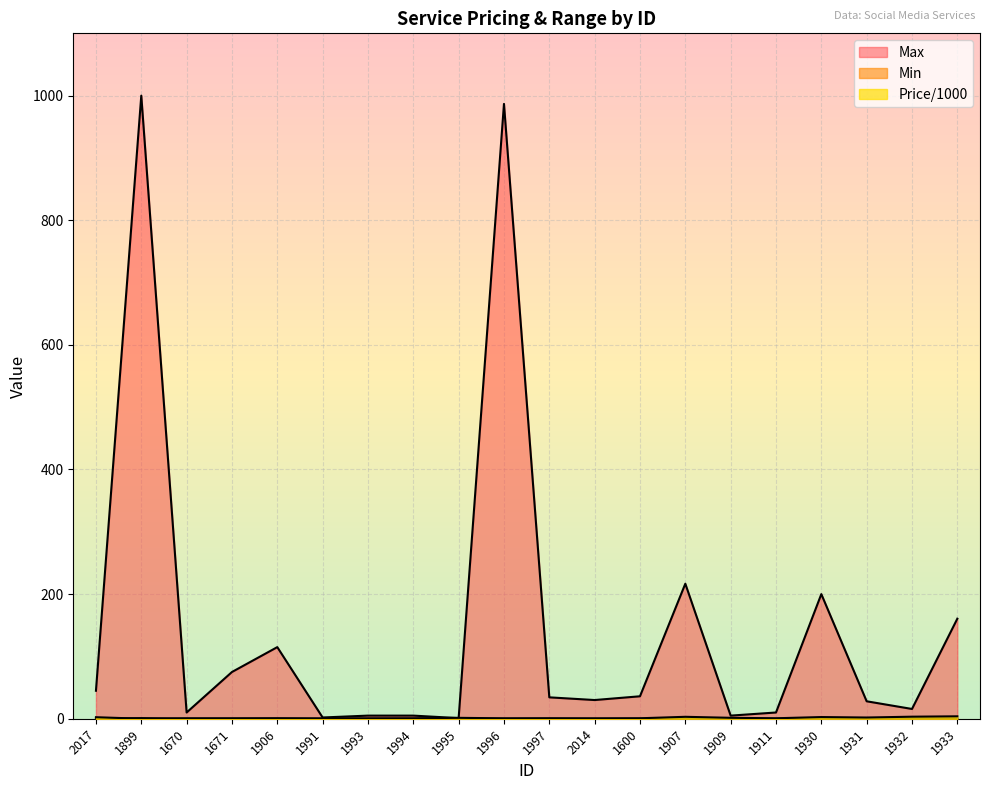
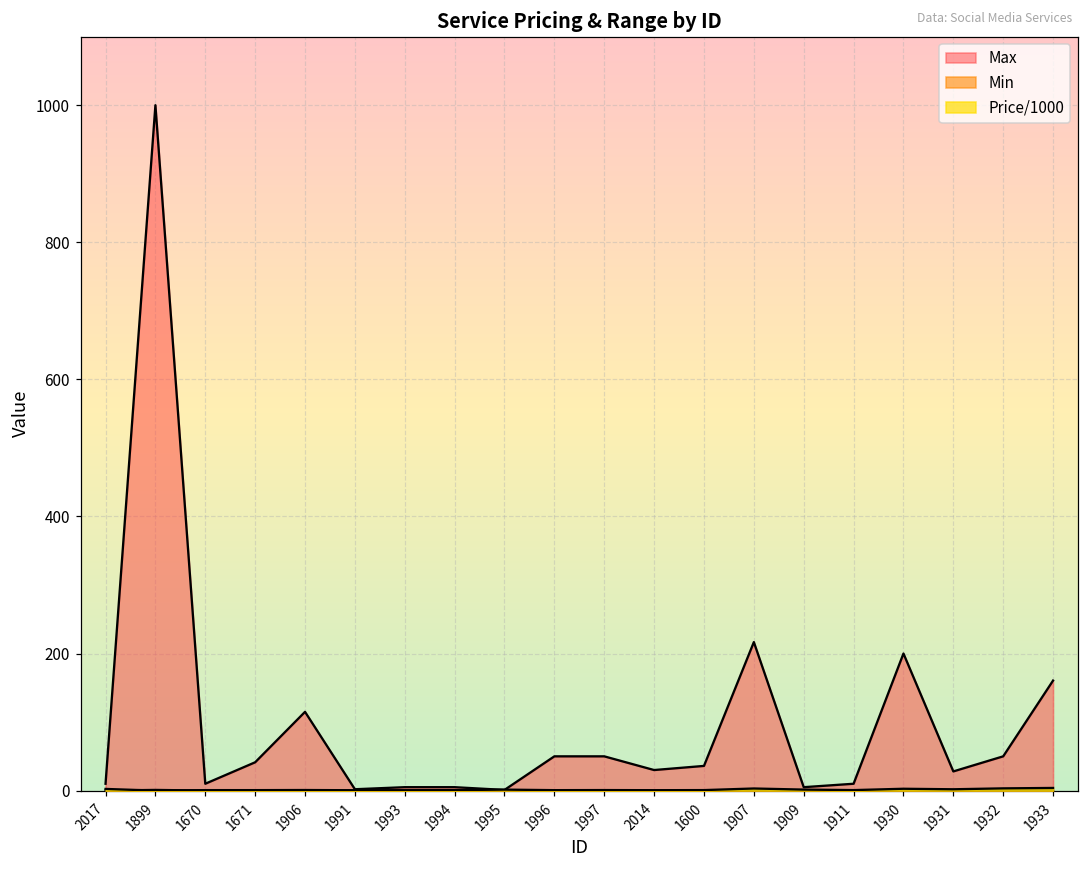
Max, 2017: 40 -> 10
Max, 1671: 80 -> 40
Max, 1996: 990 -> 50
Max, 1997: 30 -> 50
Max, 1932: 20 -> 50
